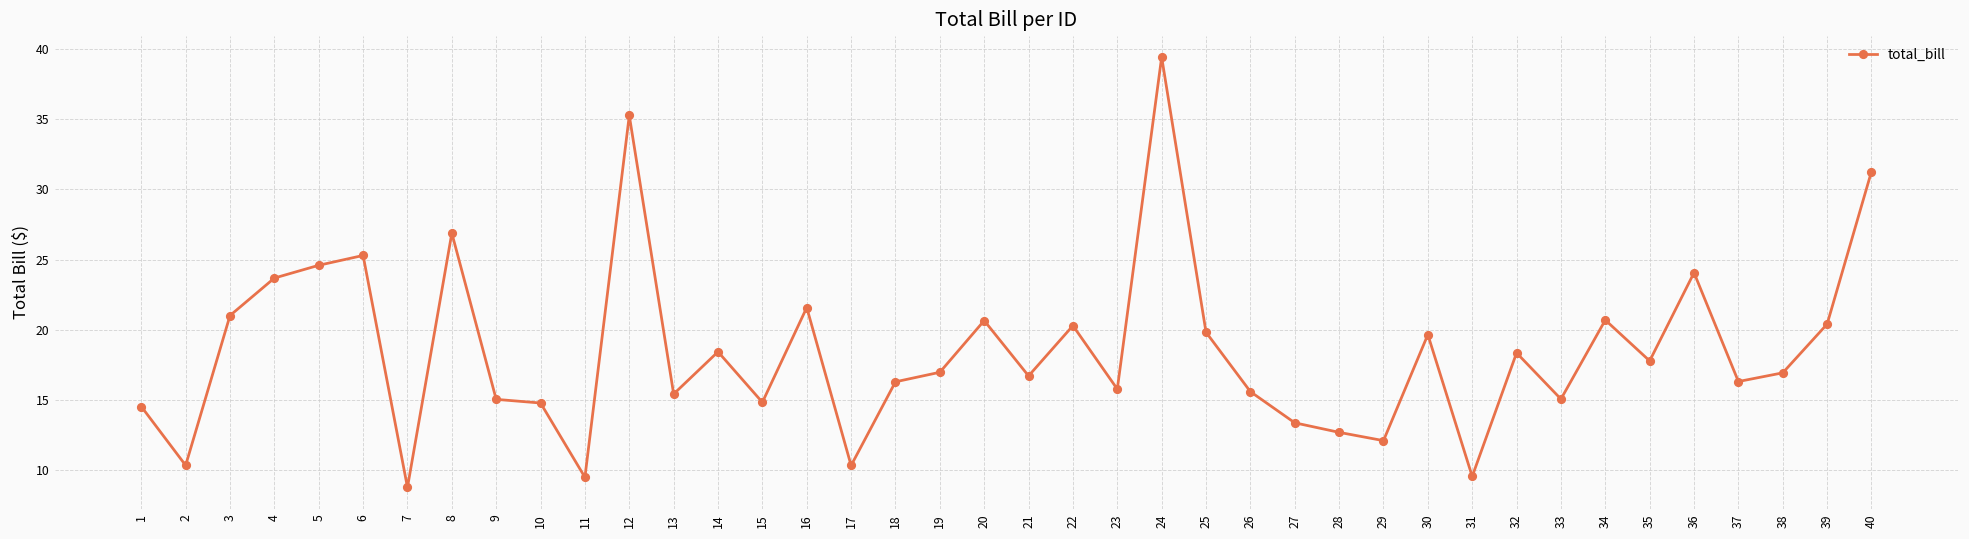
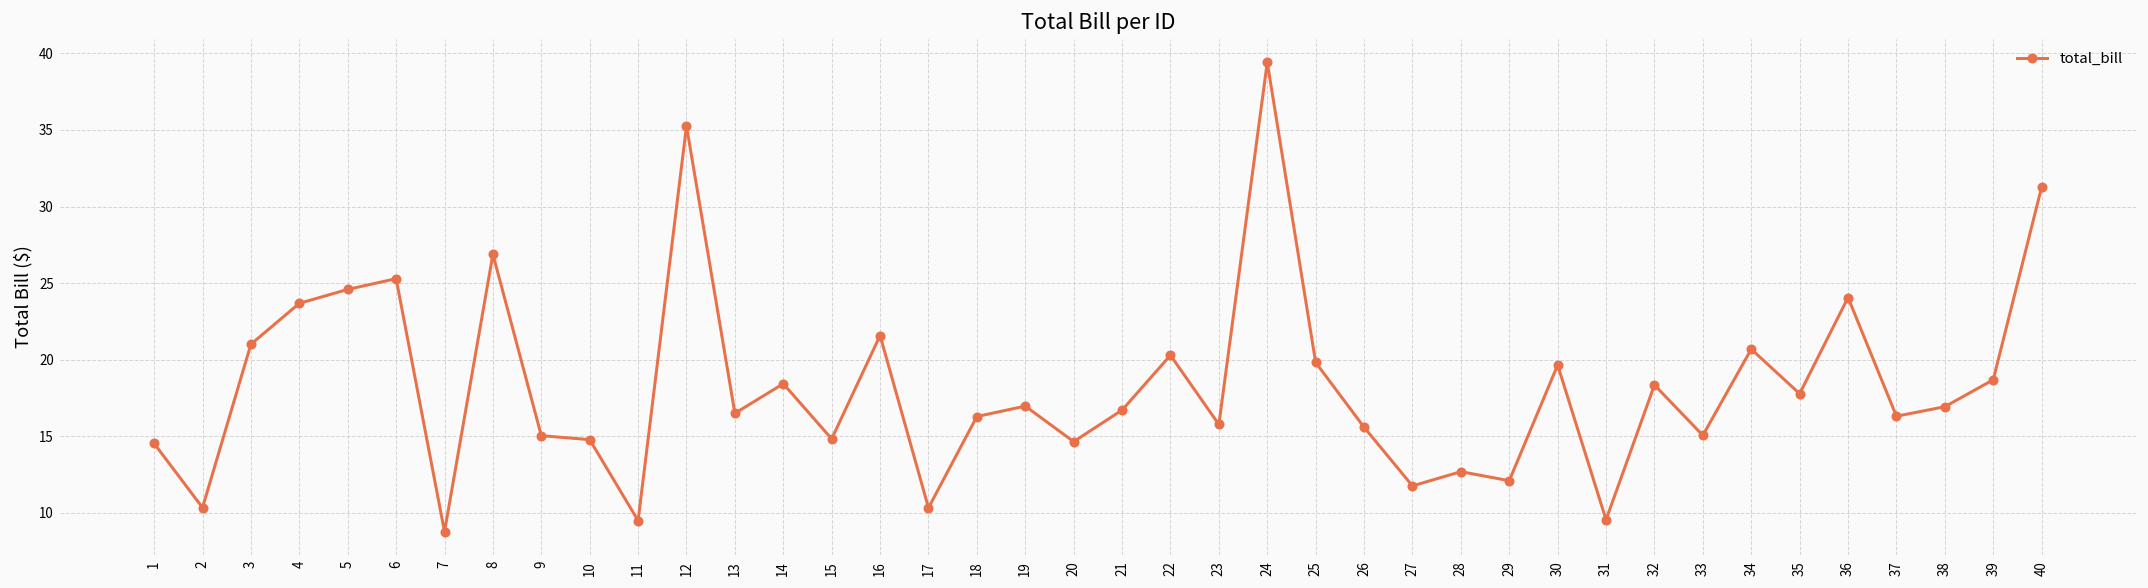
13: 15.4 -> 16.5
20: 20.7 -> 14.7
27: 13.4 -> 11.8
39: 20.4 -> 18.7
